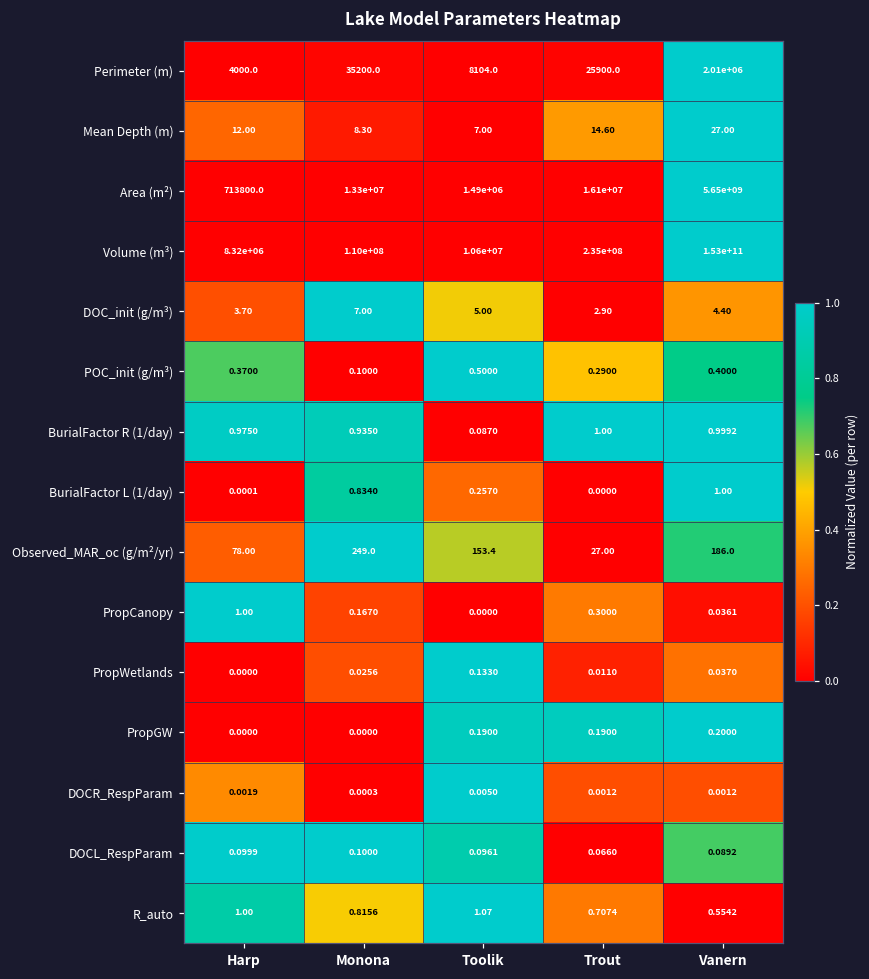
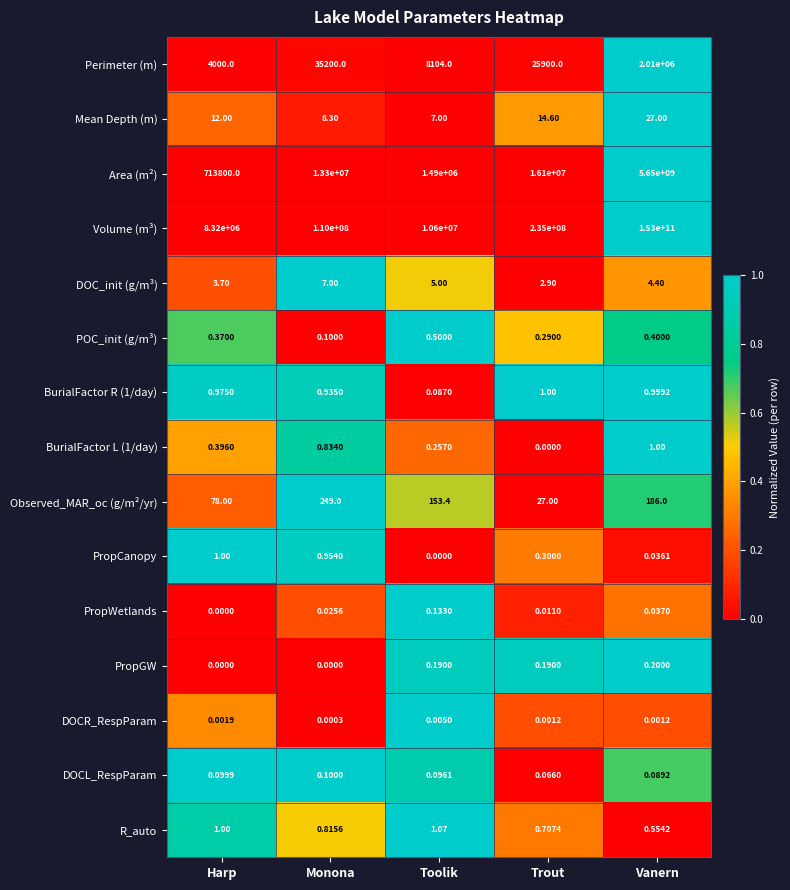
BurialFactor L (1/day), Harp: 0.0001 -> 0.3960
PropCanopy, Monona: 0.1670 -> 0.9540
